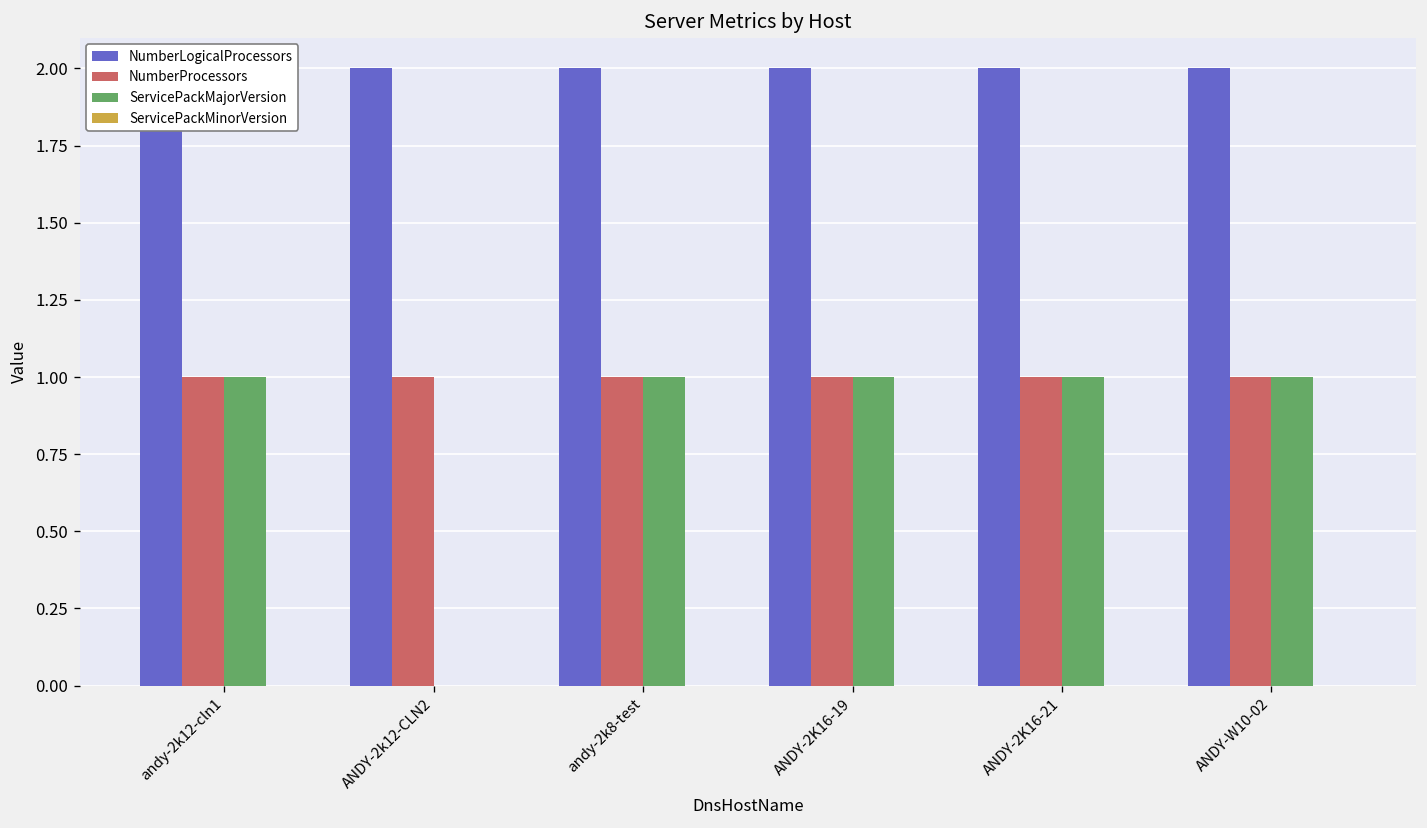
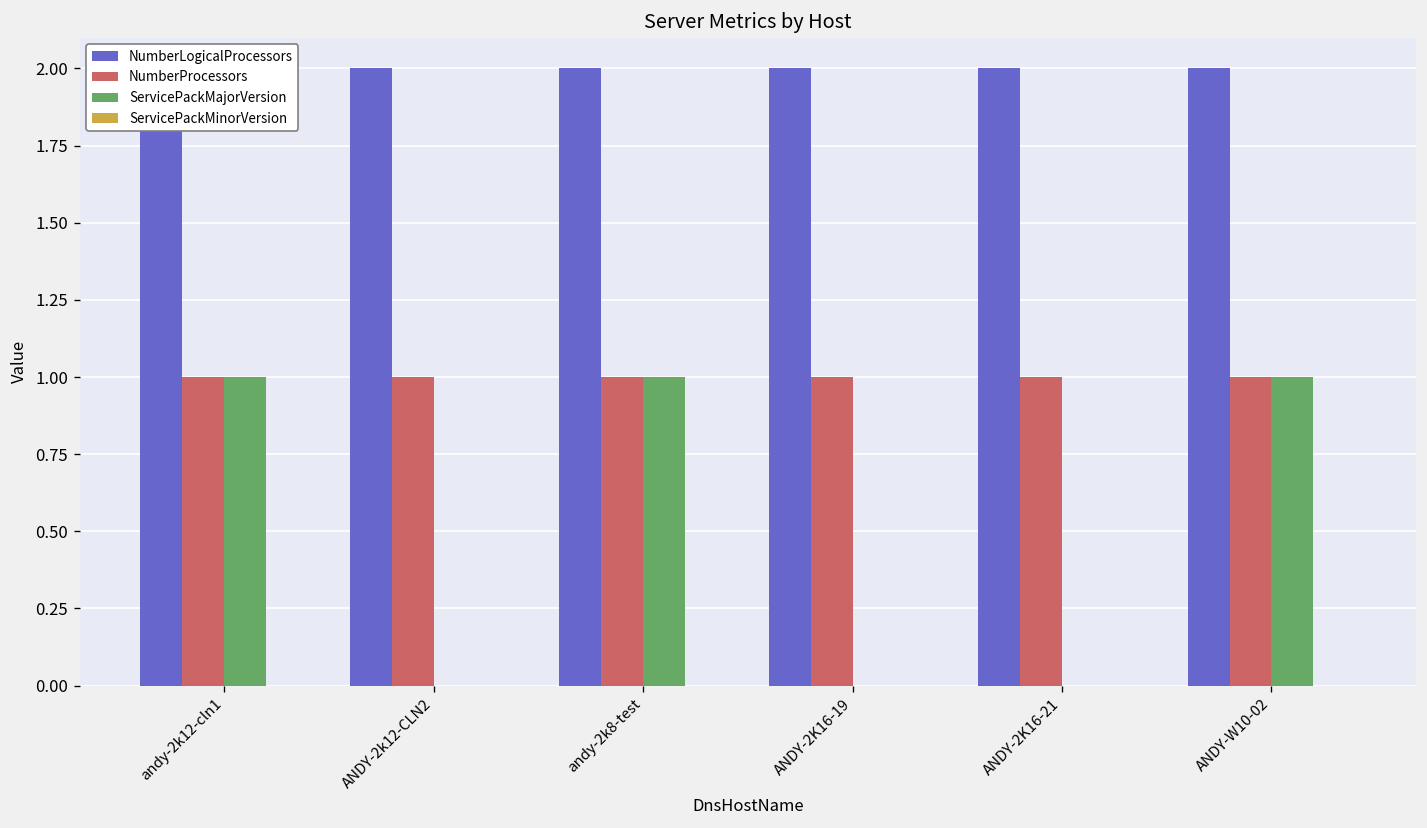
ServicePackMajorVersion, ANDY-2K16-19: 1 -> 0
ServicePackMajorVersion, ANDY-2K16-21: 1 -> 0
